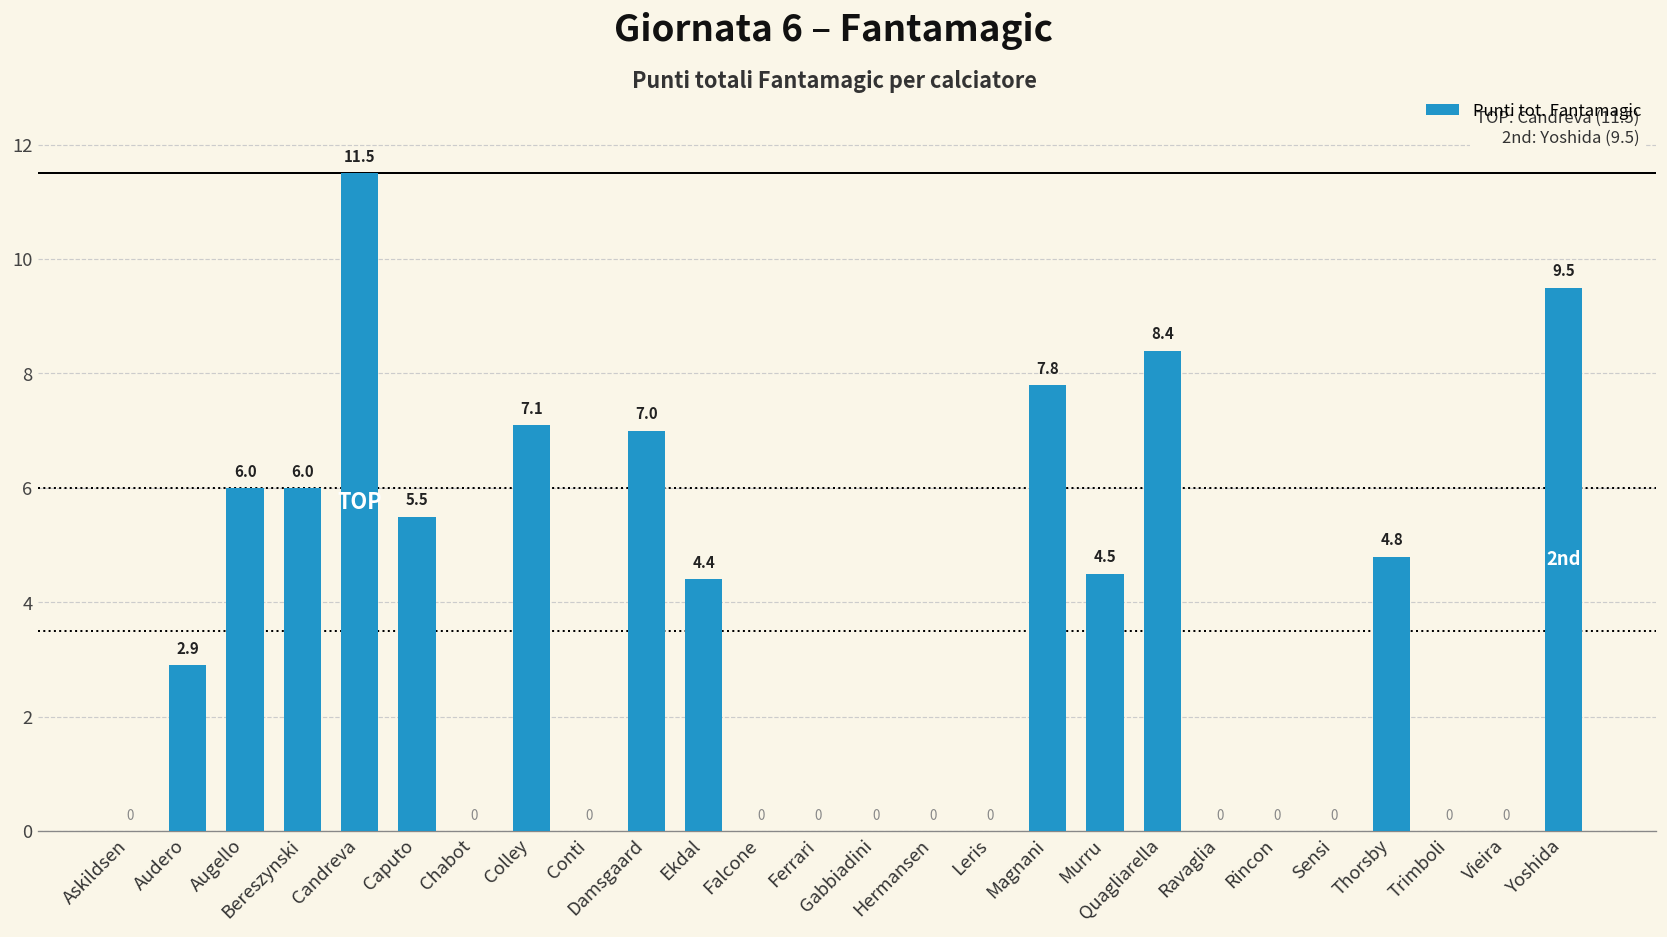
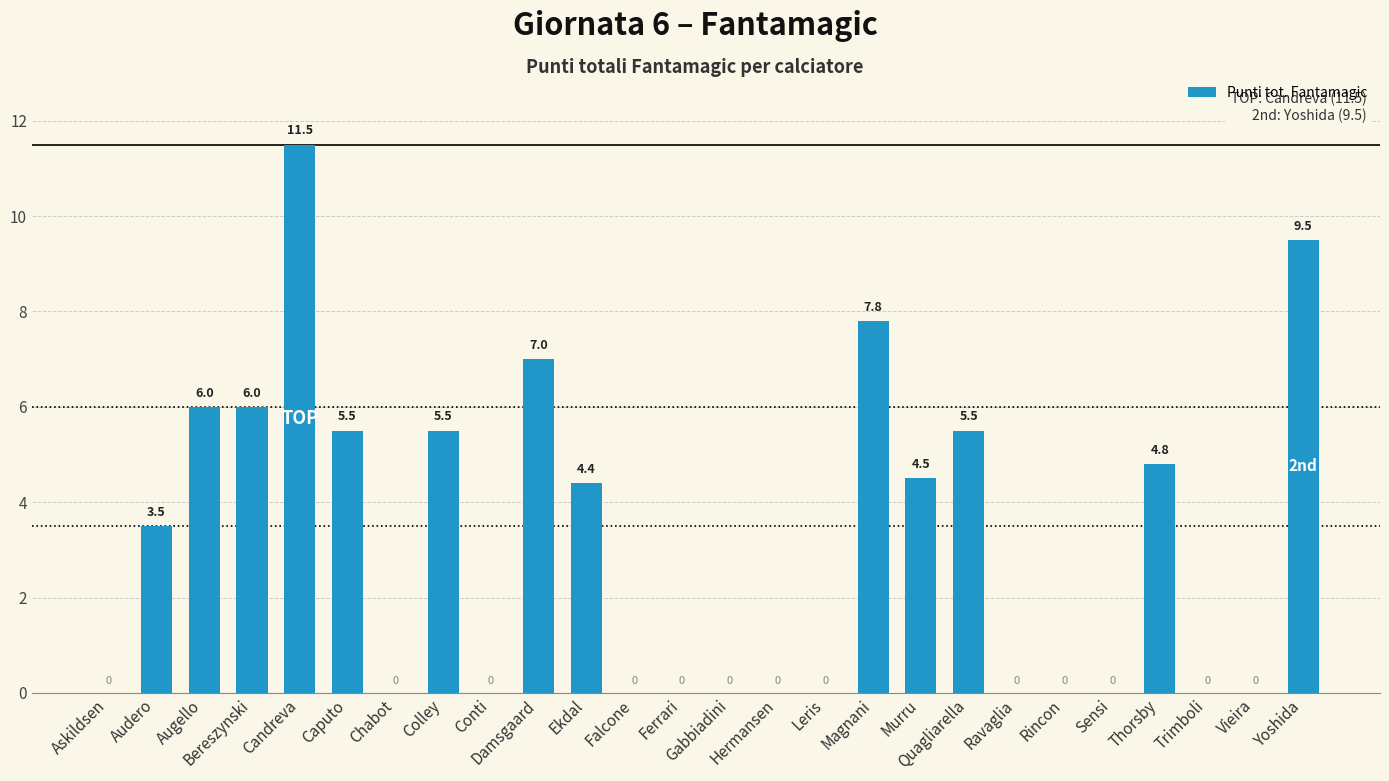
Audero: 2.9 -> 3.5
Colley: 7.1 -> 5.5
Quagliarella: 8.4 -> 5.5
